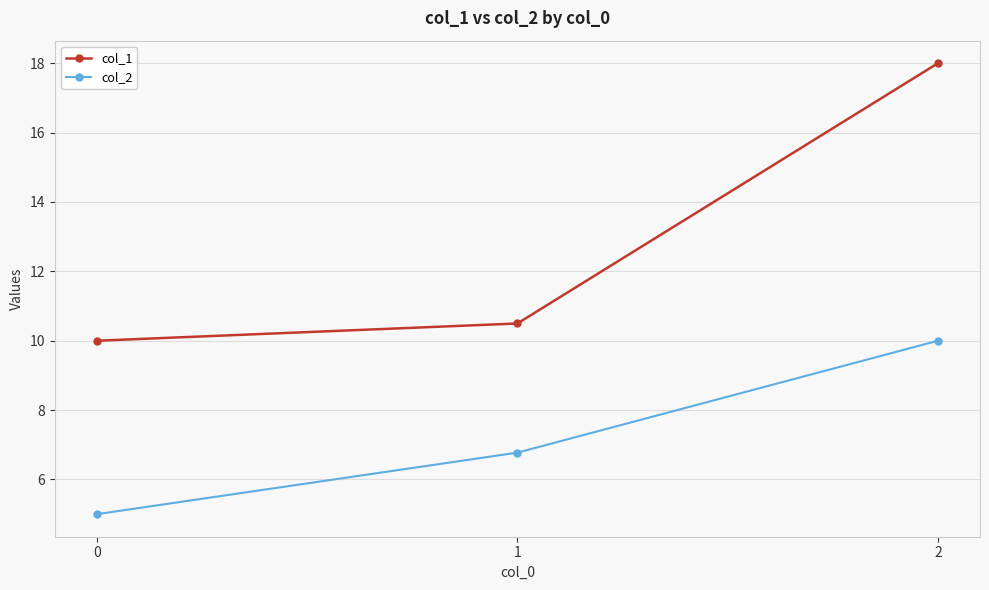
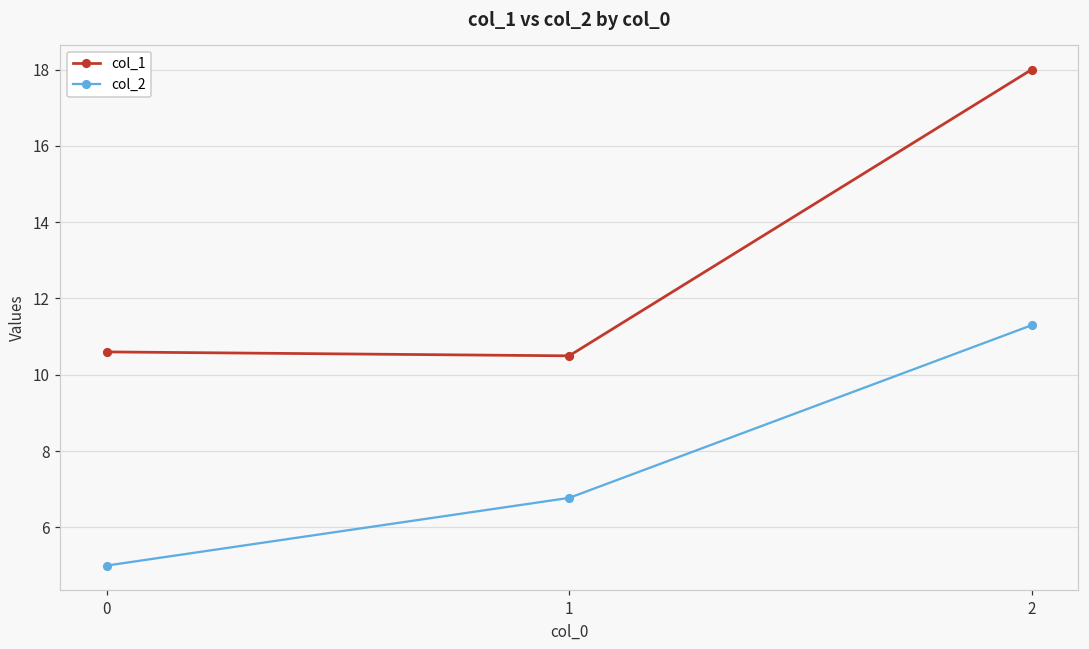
col_1, 0: 10.0 -> 10.6
col_2, 2: 10.0 -> 11.3
